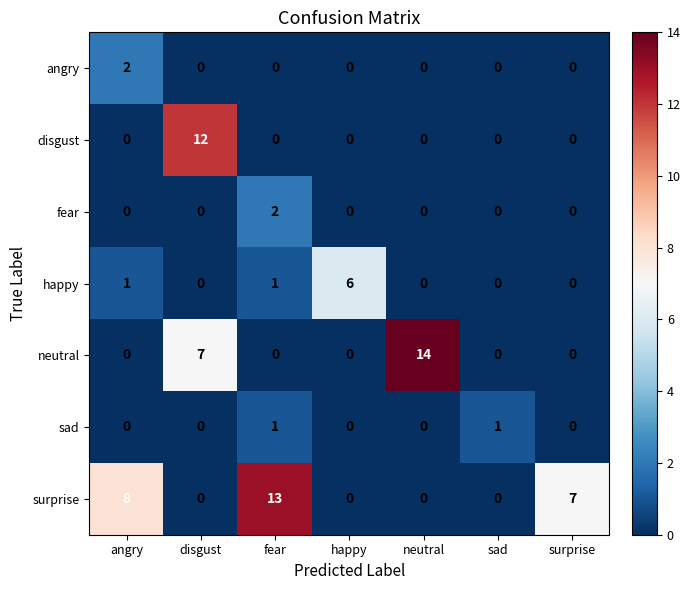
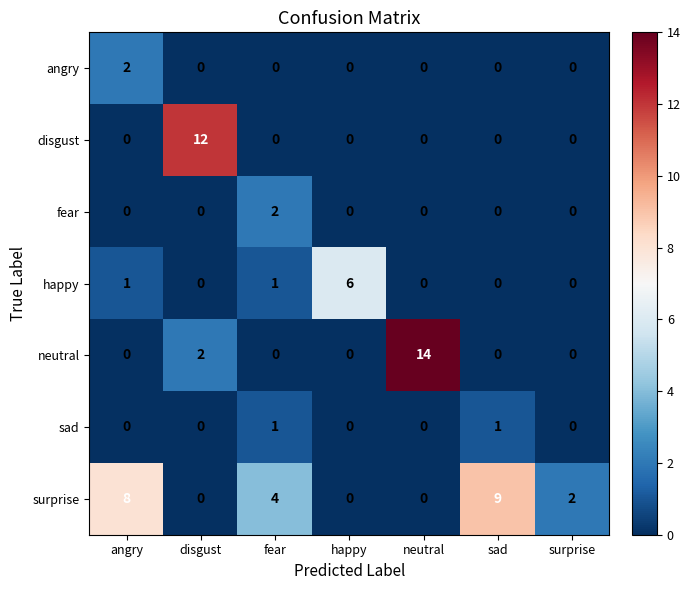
neutral, disgust: 7 -> 2
surprise, fear: 13 -> 4
surprise, sad: 0 -> 9
surprise, surprise: 7 -> 2
